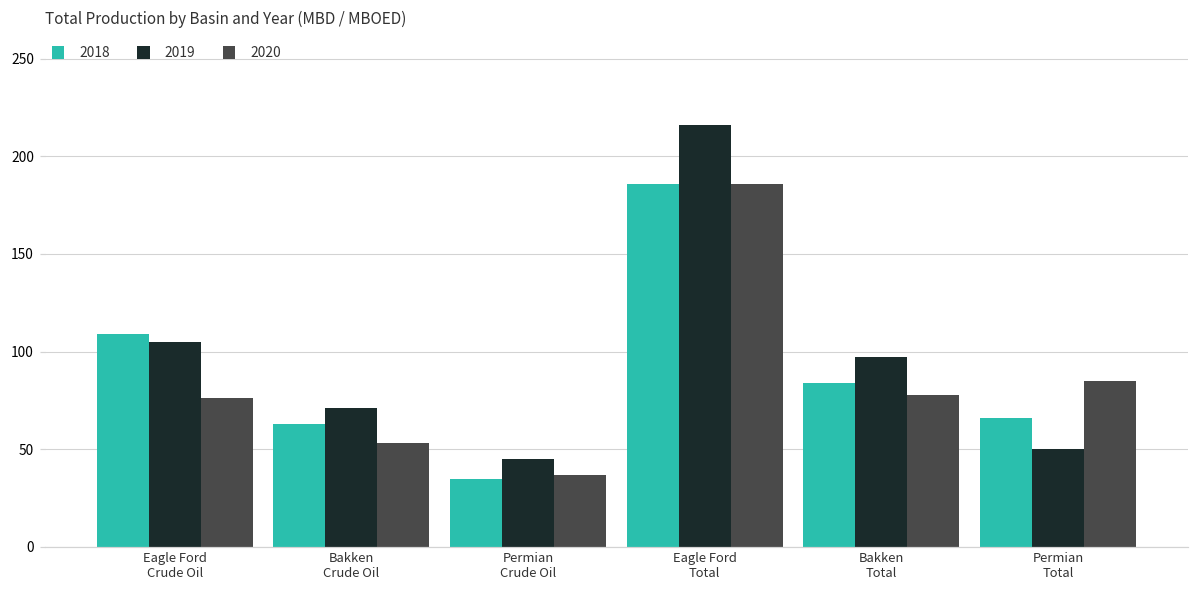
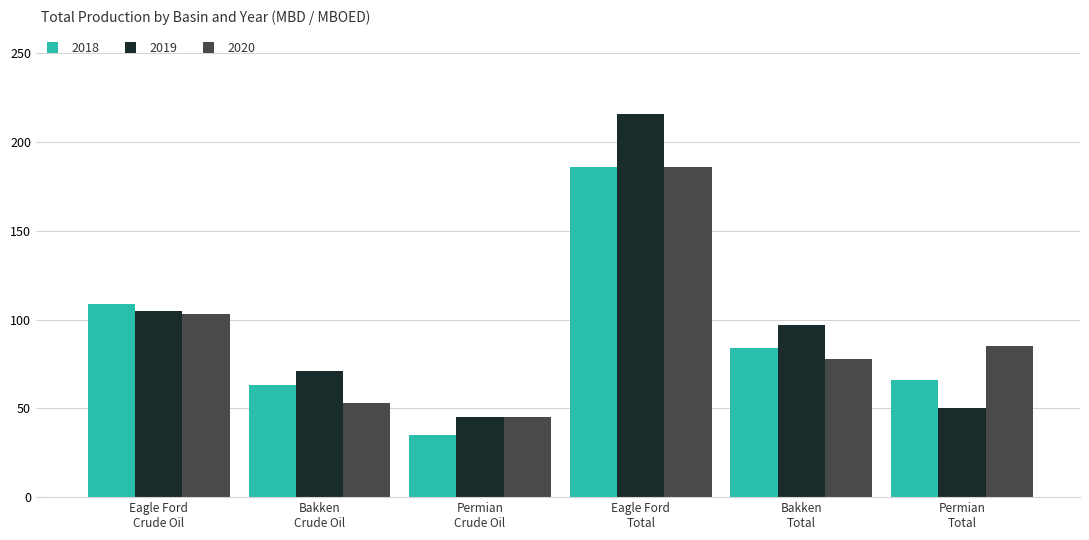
2020, Eagle Ford Crude Oil: 76 -> 103
2020, Permian Crude Oil: 37 -> 45
